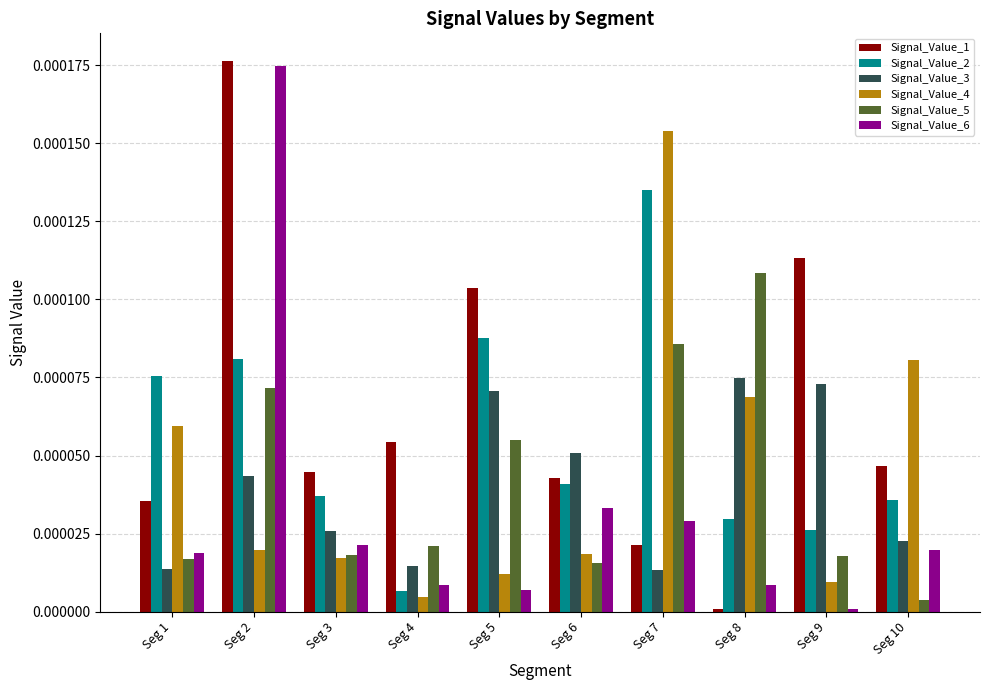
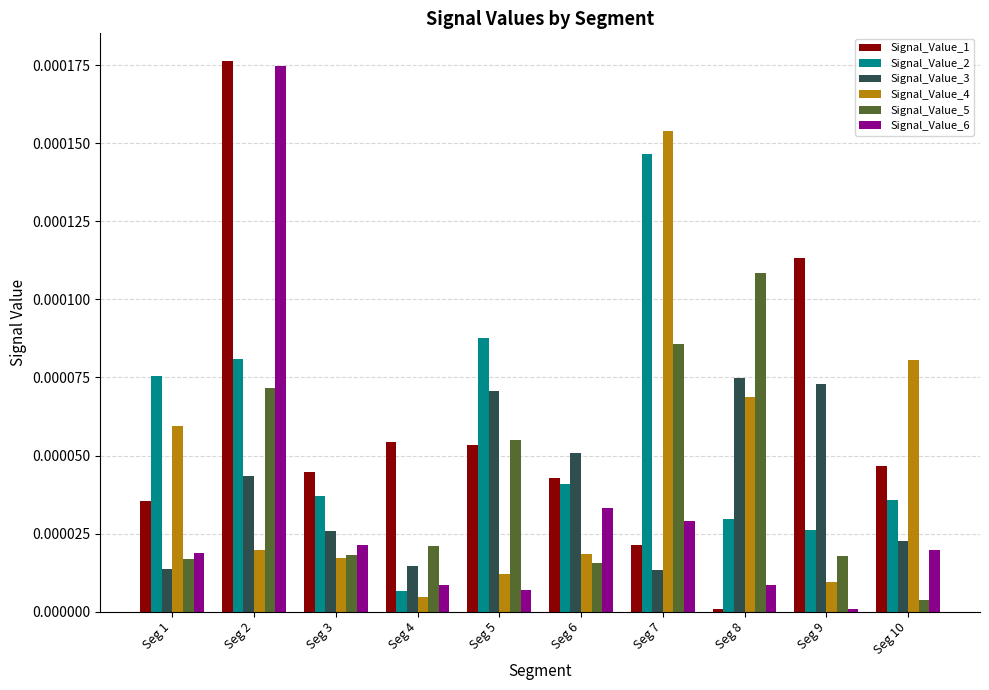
Signal_Value_1, Seg 5: 0.000104 -> 0.000053
Signal_Value_2, Seg 7: 0.000135 -> 0.000147
